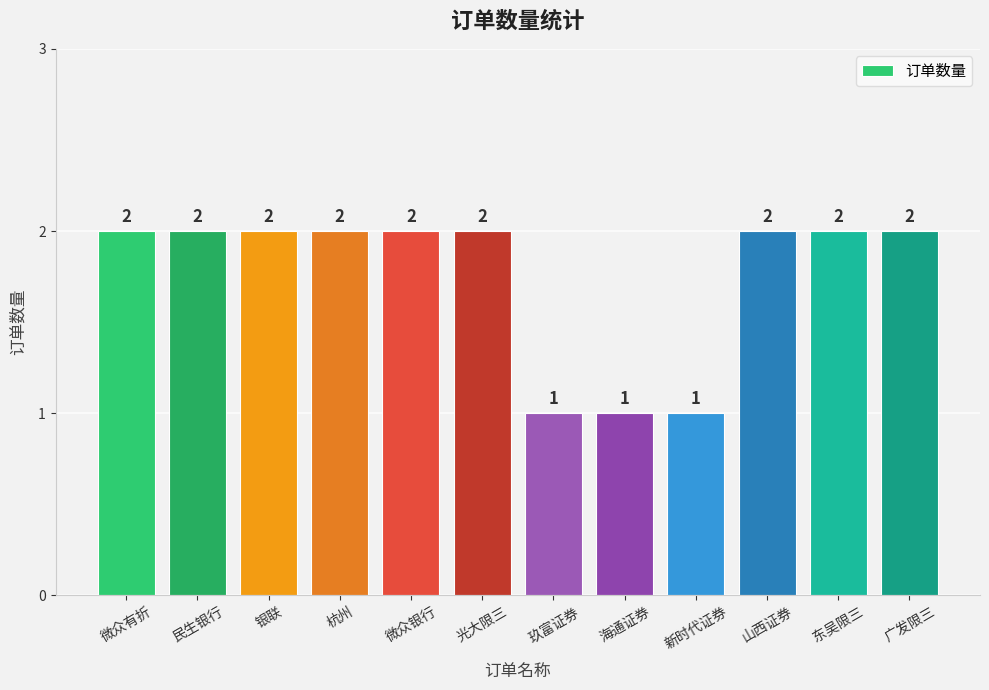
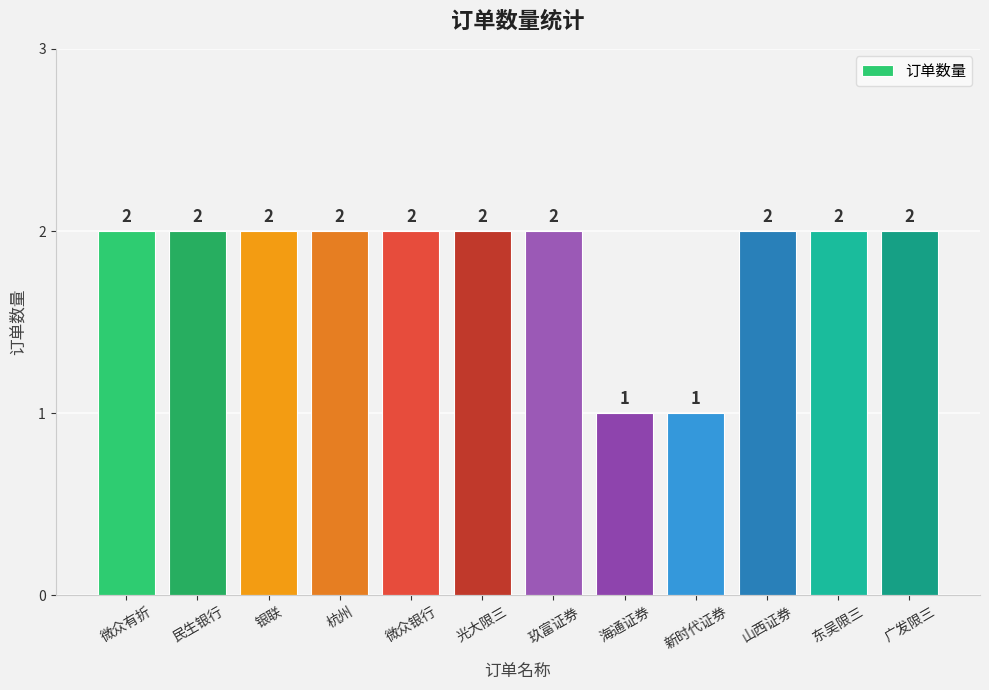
玖富证券: 1 -> 2
